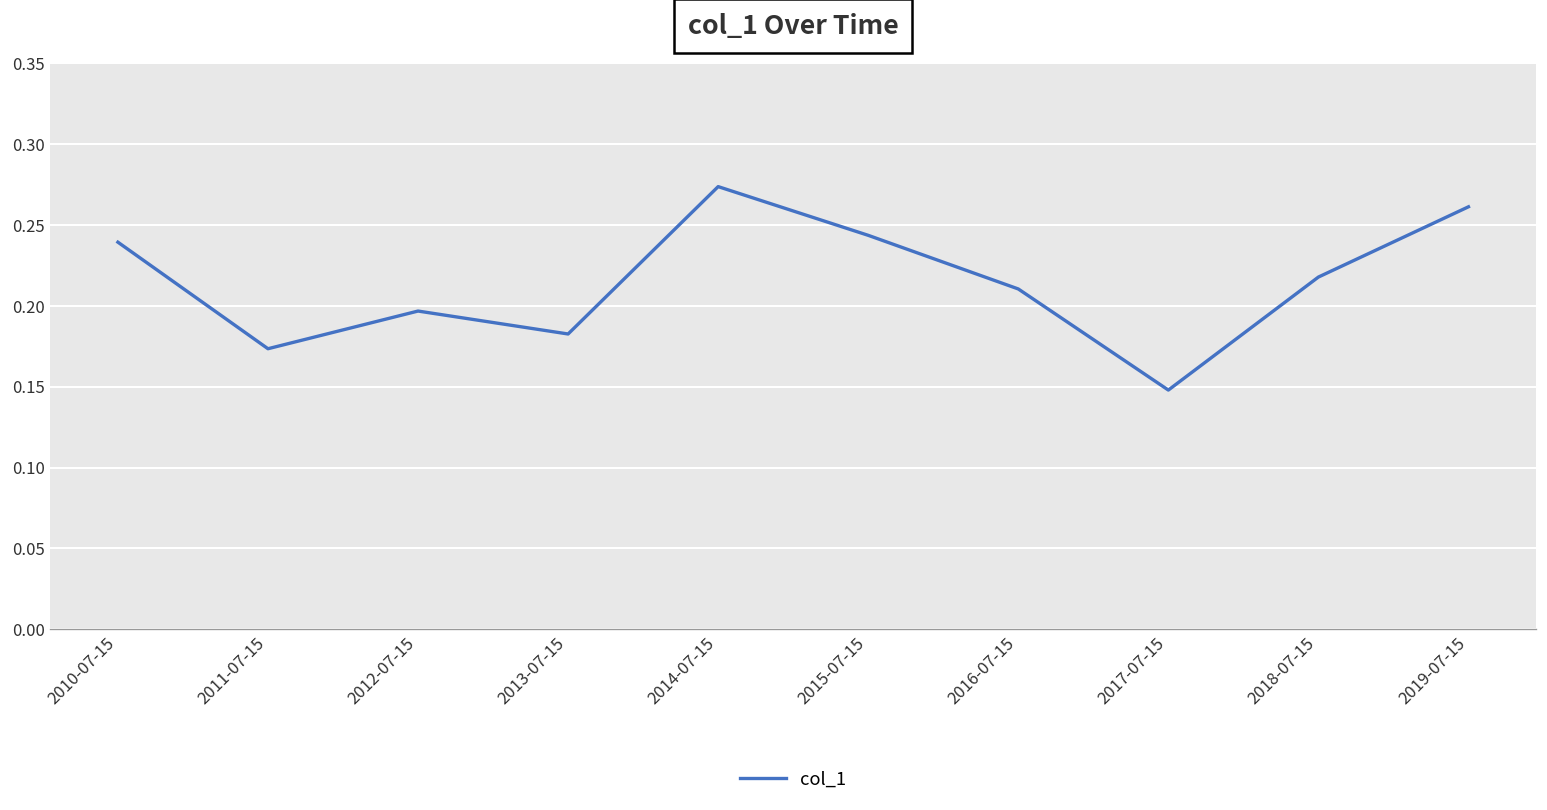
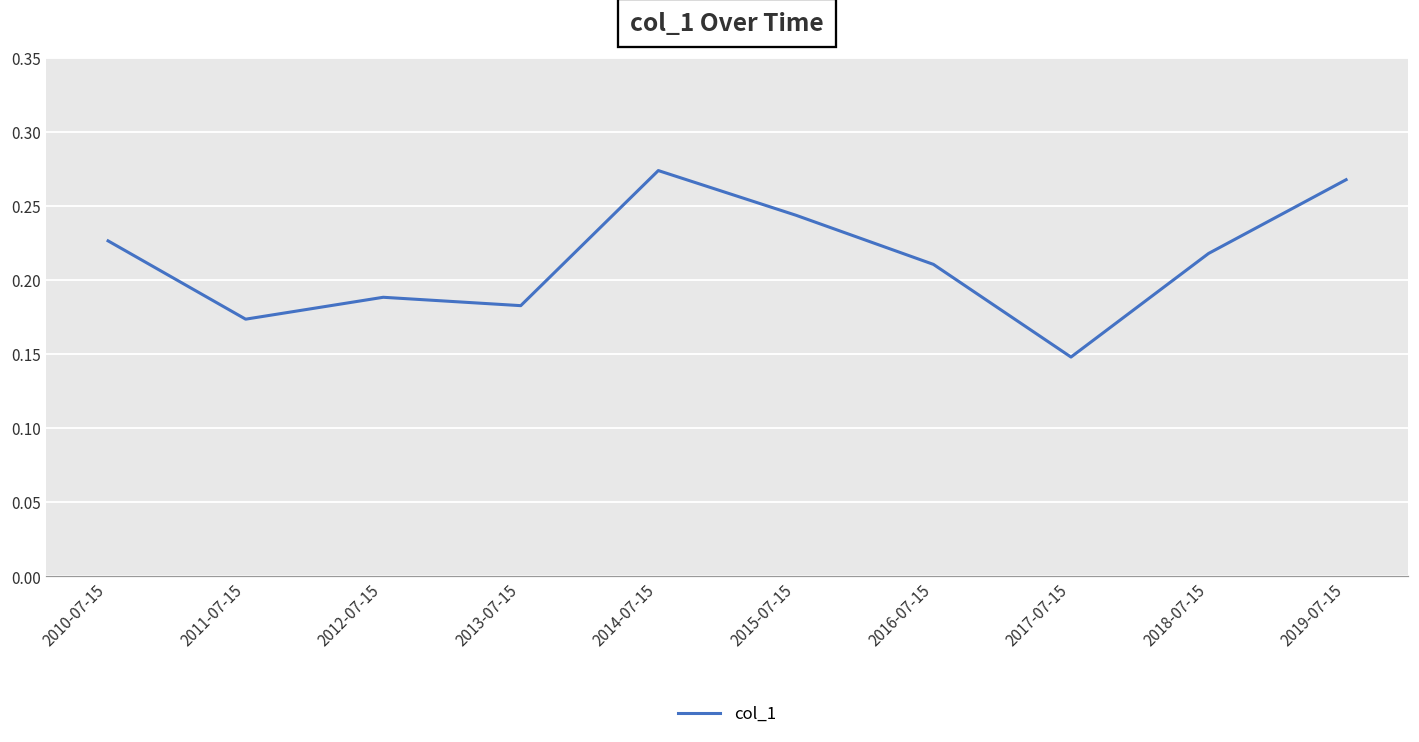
2010-07-15: 0.239 -> 0.226
2012-07-15: 0.197 -> 0.188
2019-07-15: 0.261 -> 0.268
